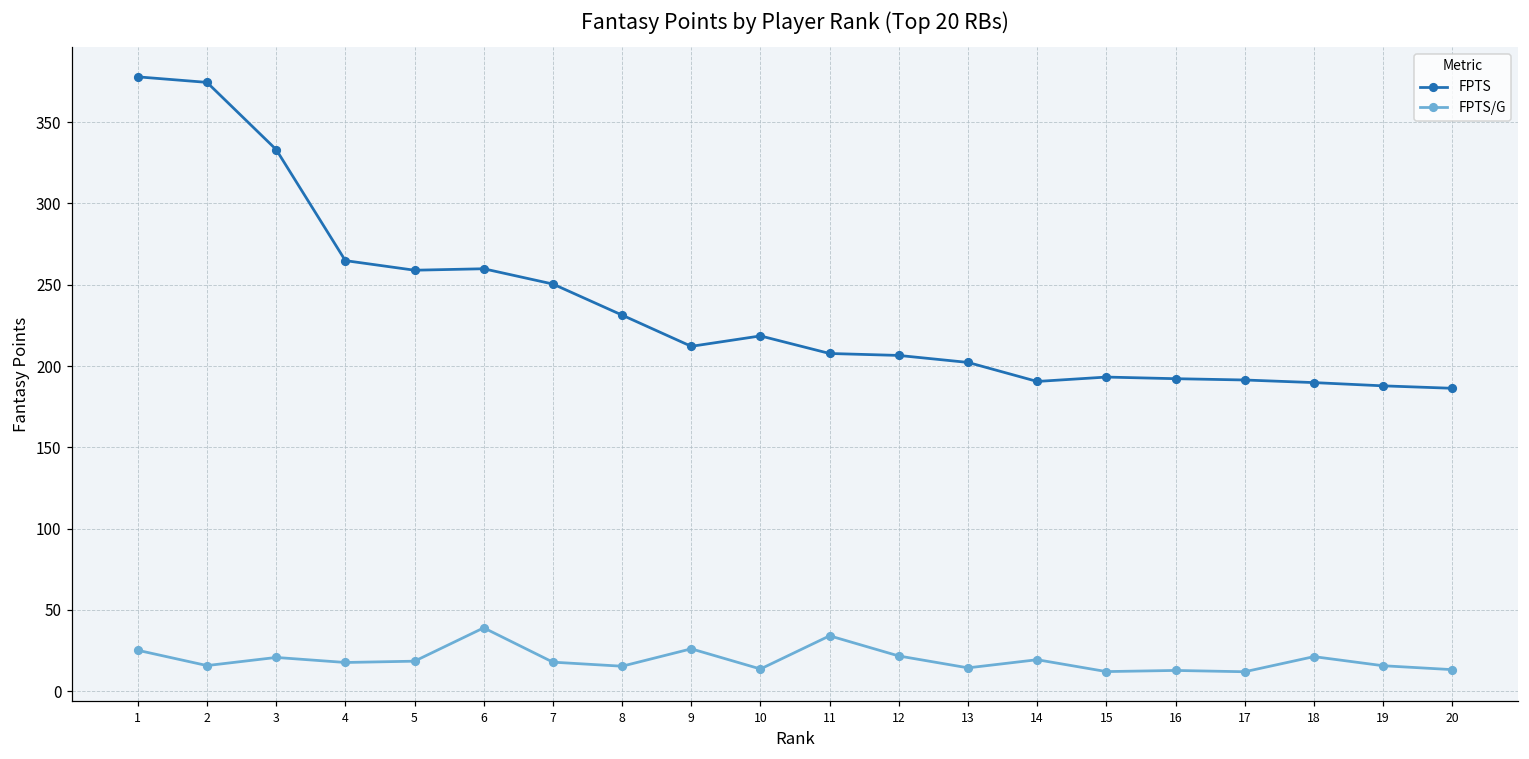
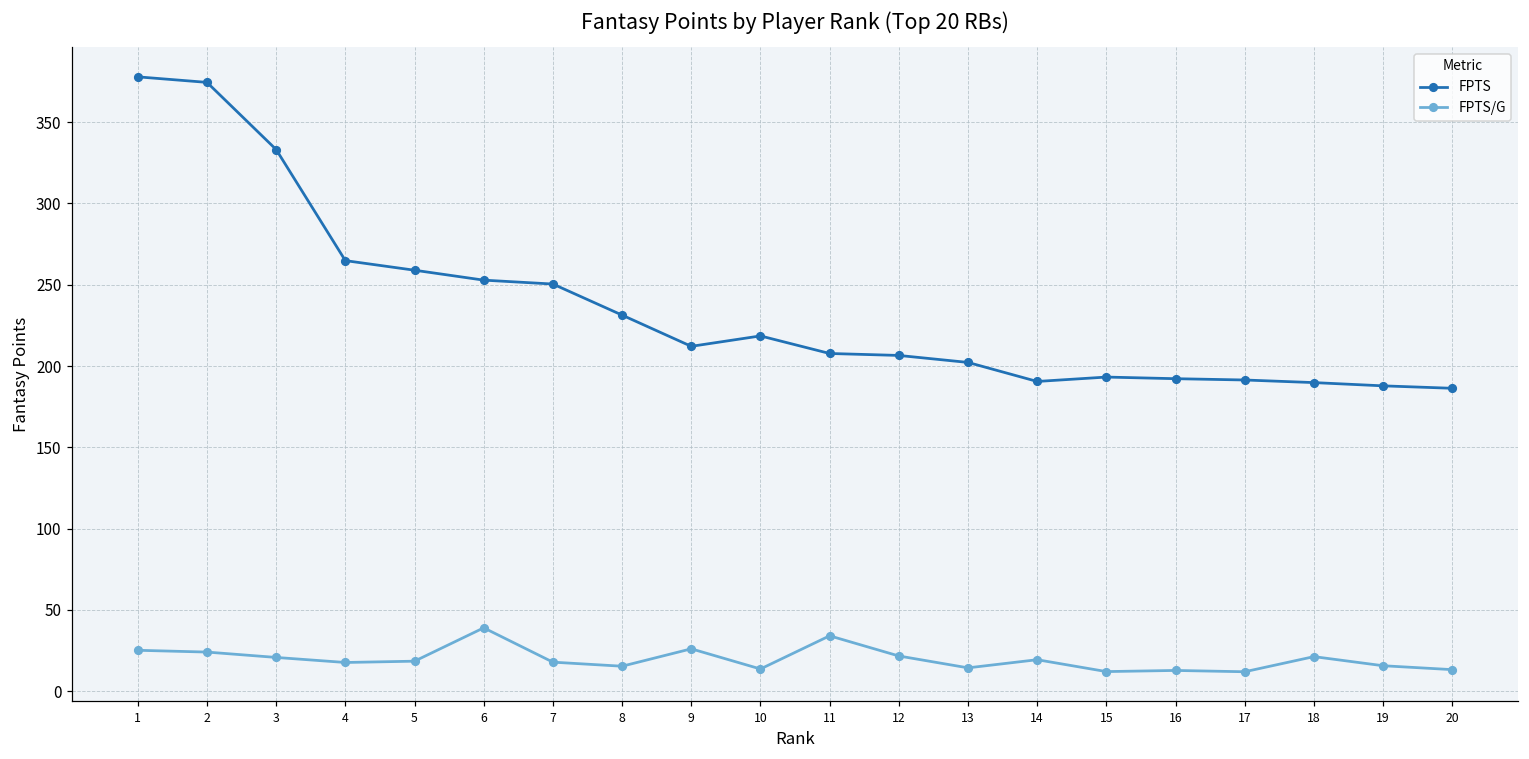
FPTS/G, 2: 16 -> 24
FPTS, 6: 260 -> 253
